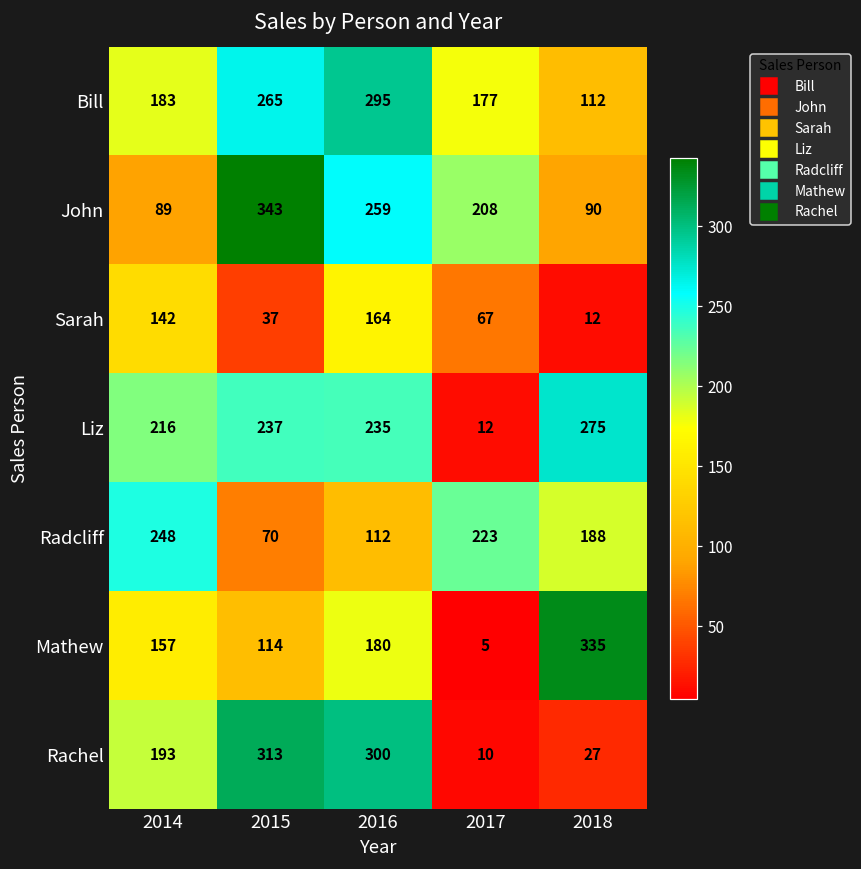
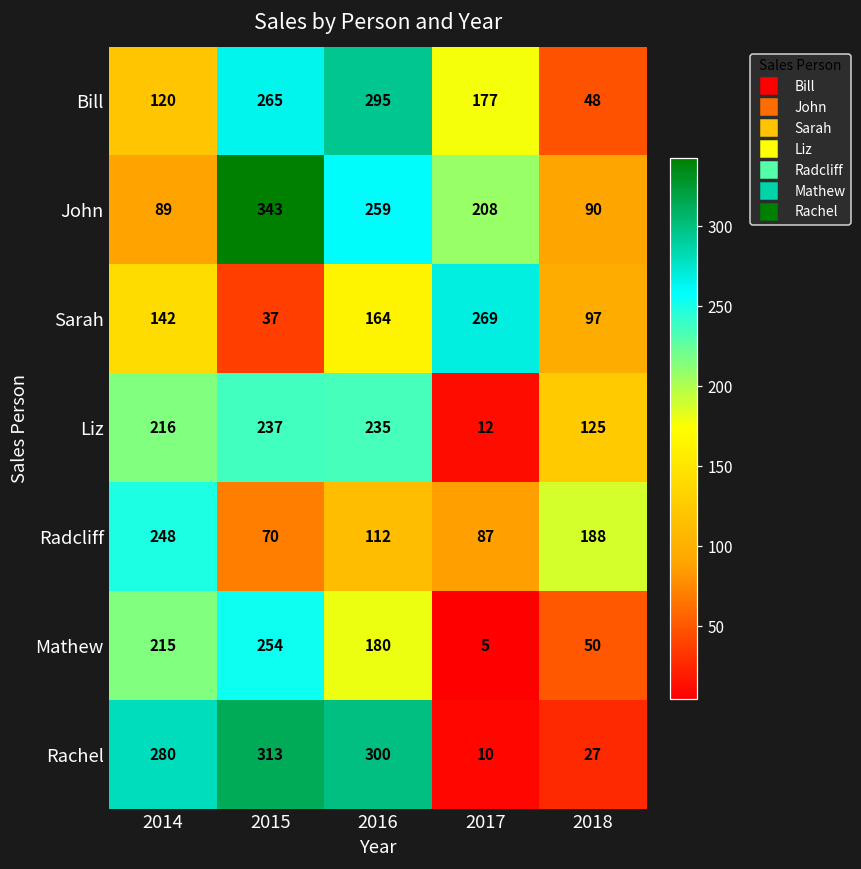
Bill, 2014: 183 -> 120
Bill, 2018: 112 -> 48
Sarah, 2017: 67 -> 269
Sarah, 2018: 12 -> 97
Liz, 2018: 275 -> 125
Radcliff, 2017: 223 -> 87
Mathew, 2014: 157 -> 215
Mathew, 2015: 114 -> 254
Mathew, 2018: 335 -> 50
Rachel, 2014: 193 -> 280
